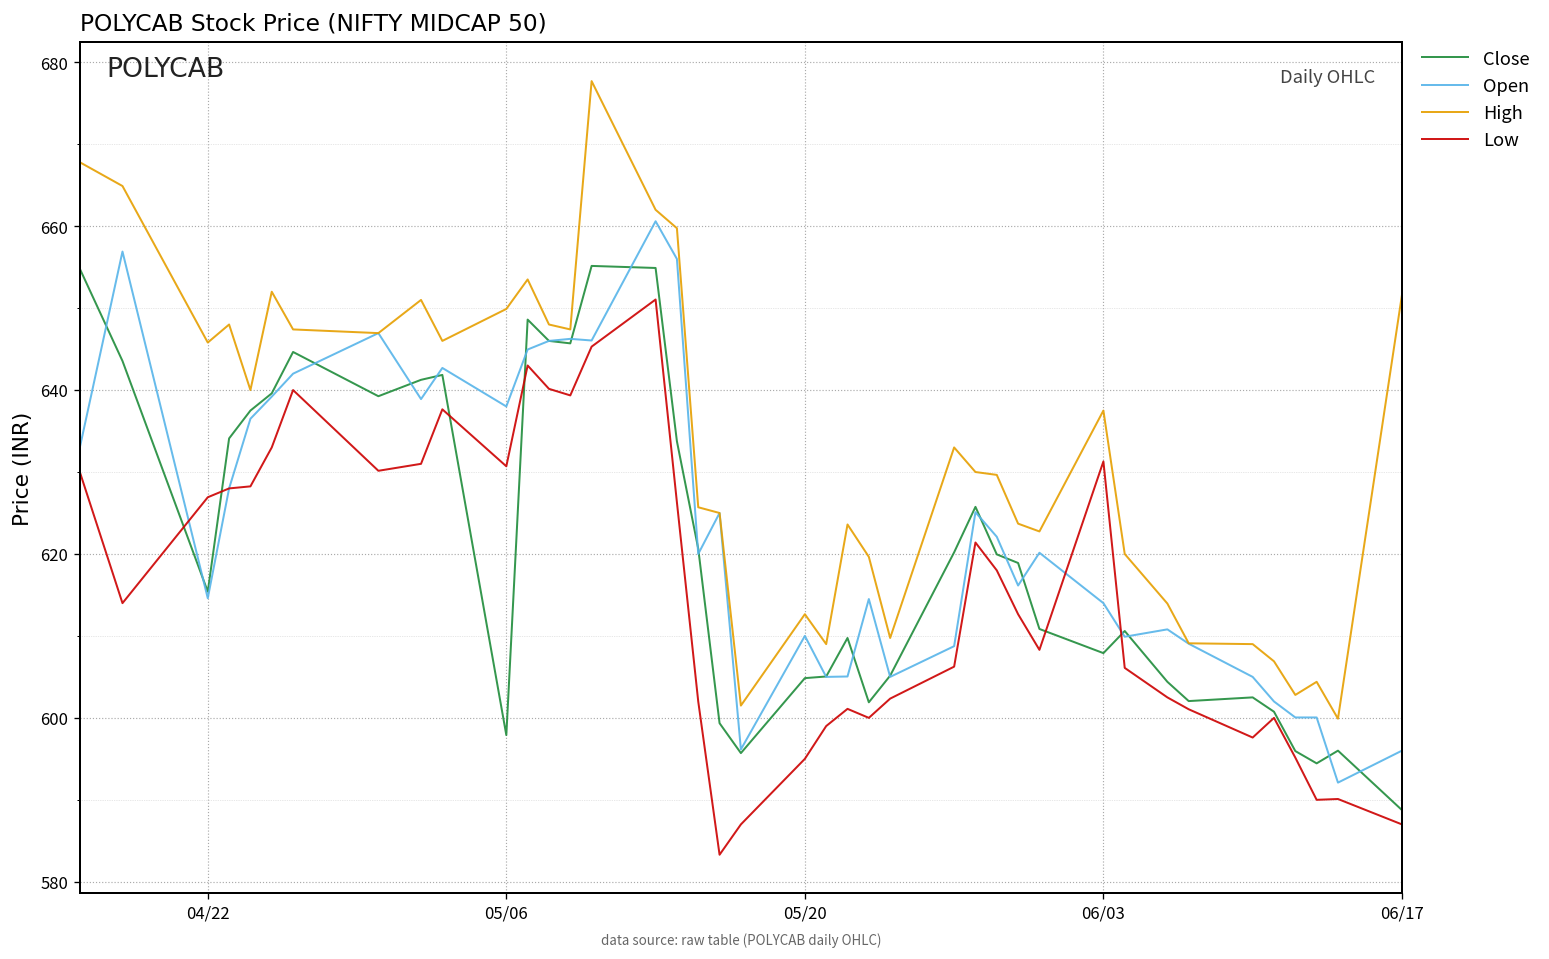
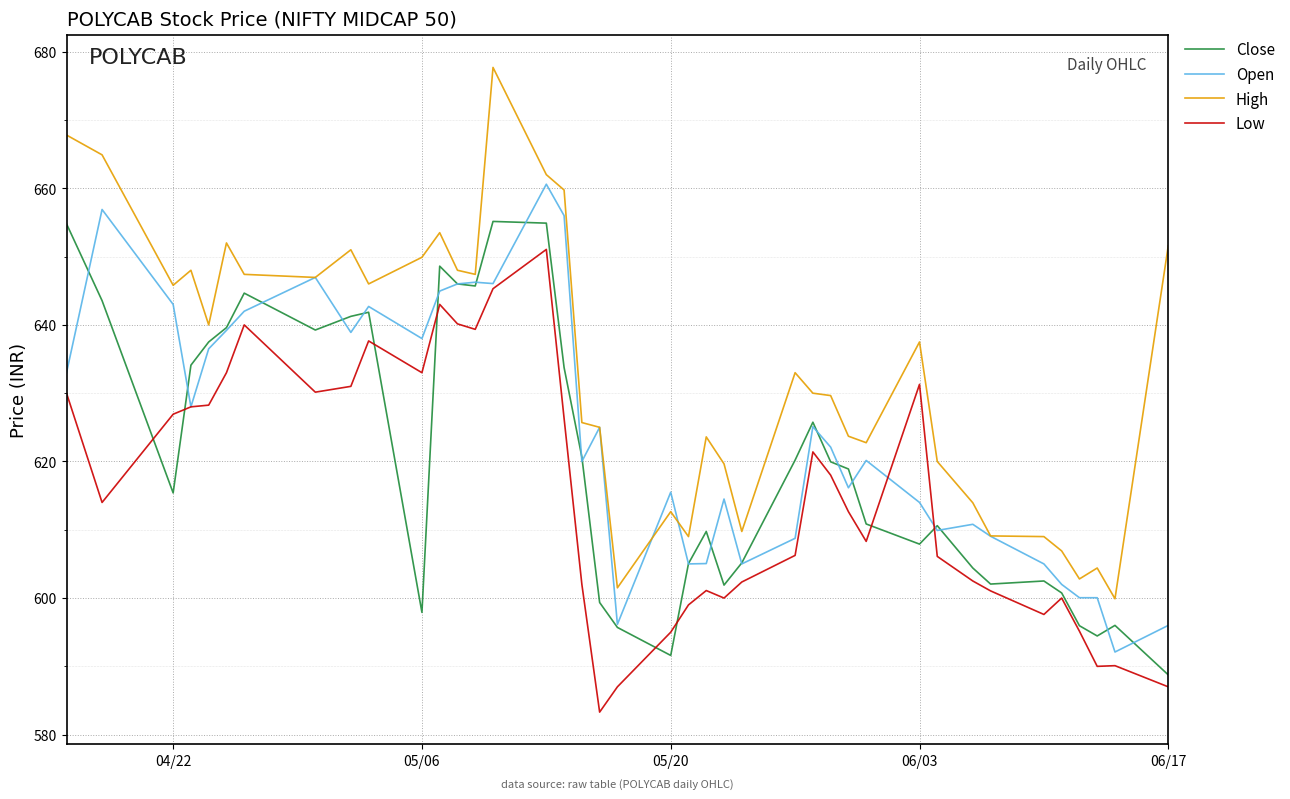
Open, 04/22: 615 -> 643
Low, 05/06: 631 -> 633
Close, 05/20: 605 -> 592
Open, 05/20: 610 -> 616
